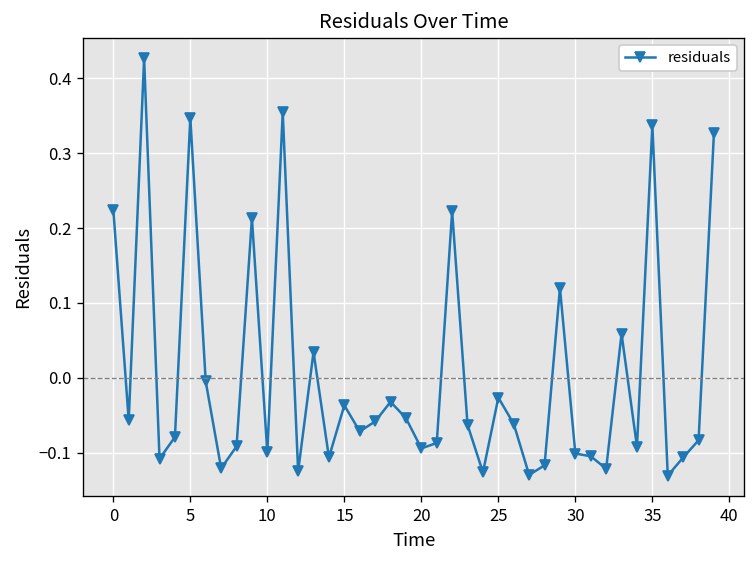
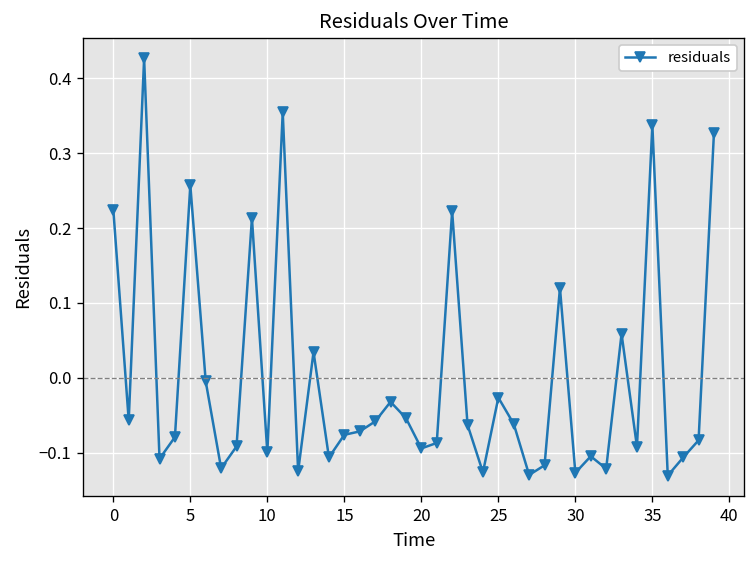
5: 0.35 -> 0.26
15: -0.04 -> -0.08
30: -0.10 -> -0.13
